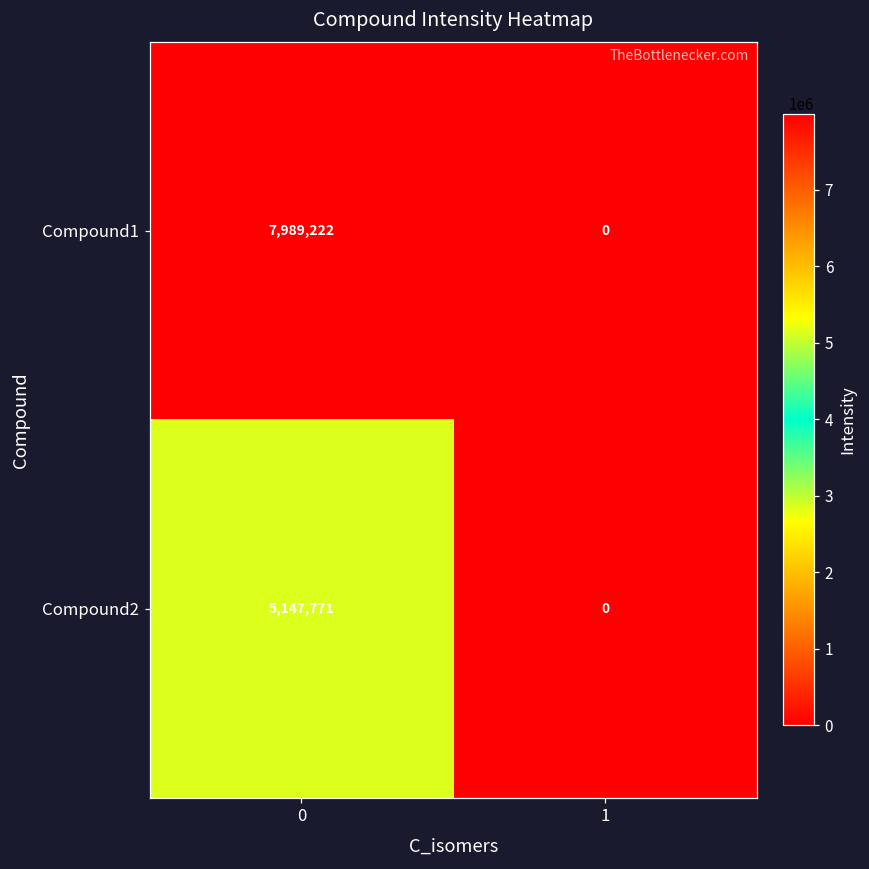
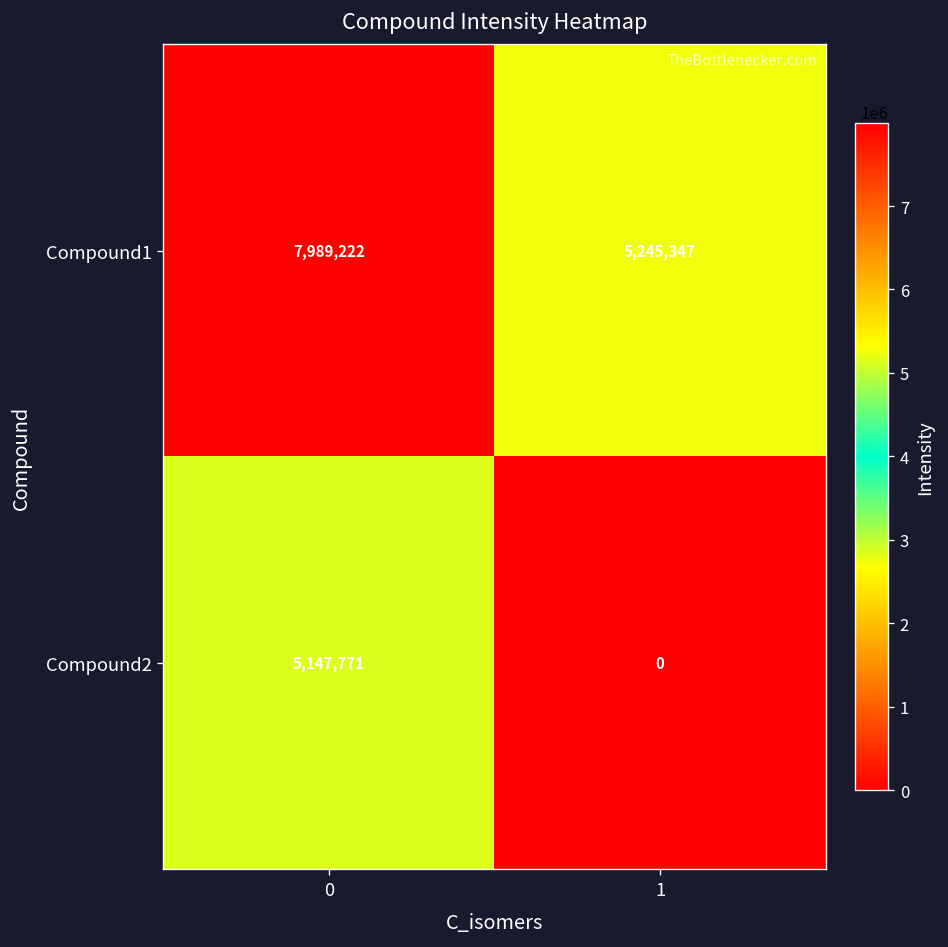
Compound1, 1: 0 -> 5,245,347
